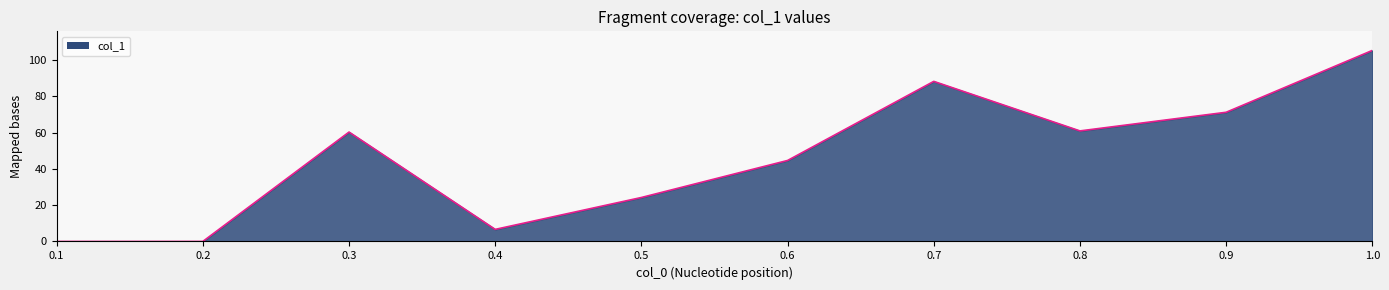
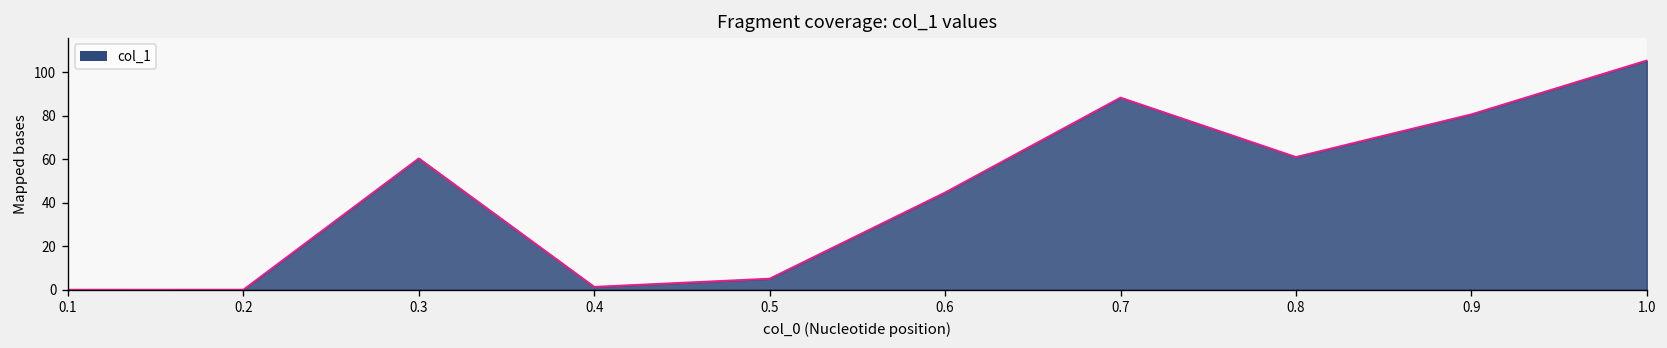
0.4: 7 -> 1
0.5: 24 -> 5
0.9: 71 -> 81
